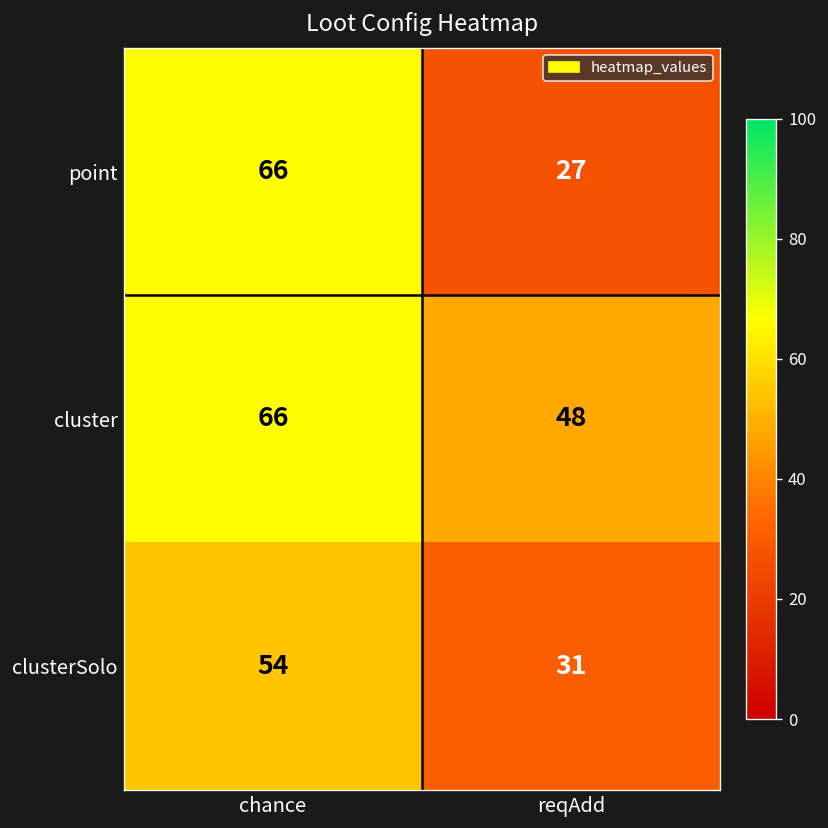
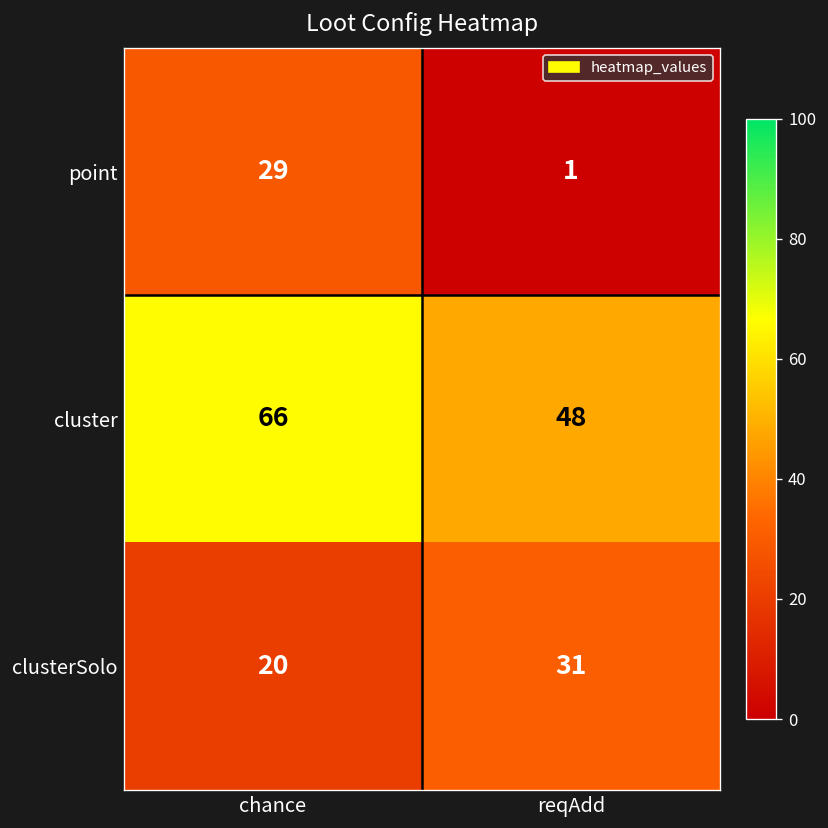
point, chance: 66 -> 29
point, reqAdd: 27 -> 1
clusterSolo, chance: 54 -> 20
